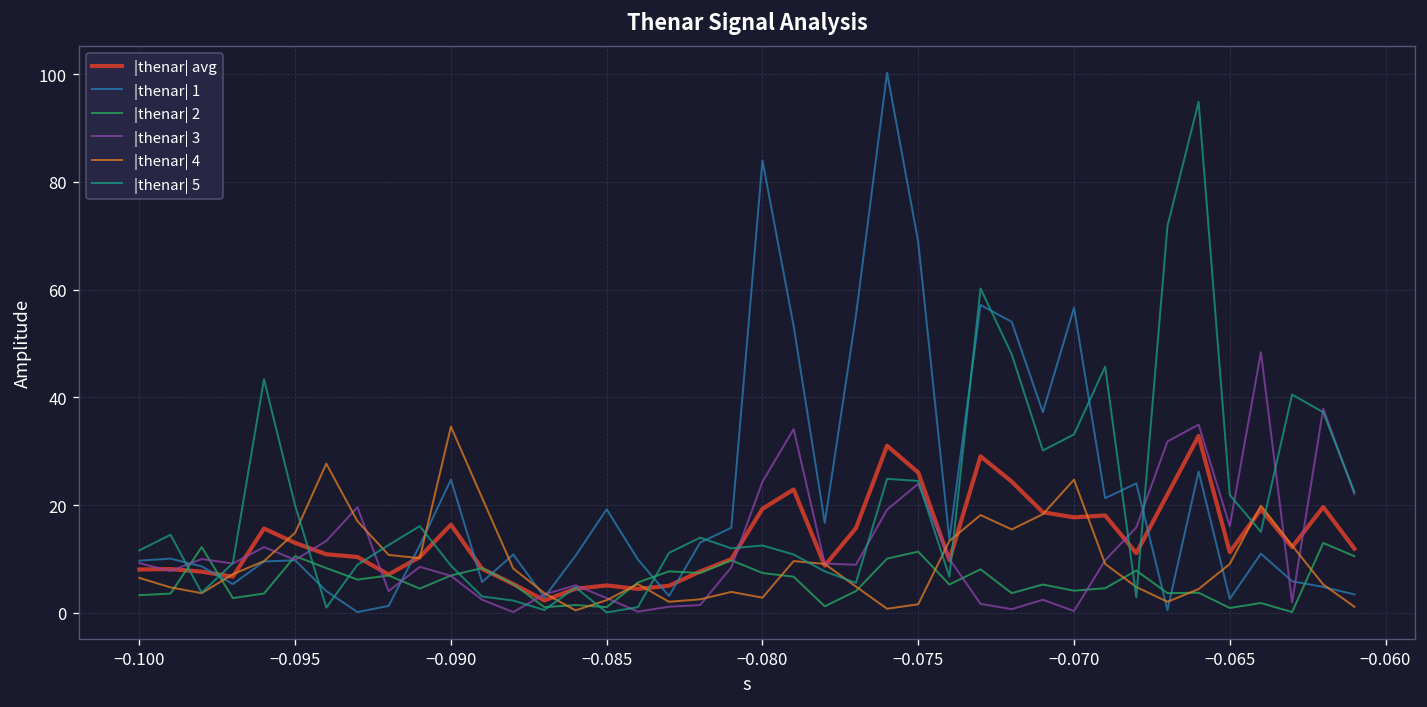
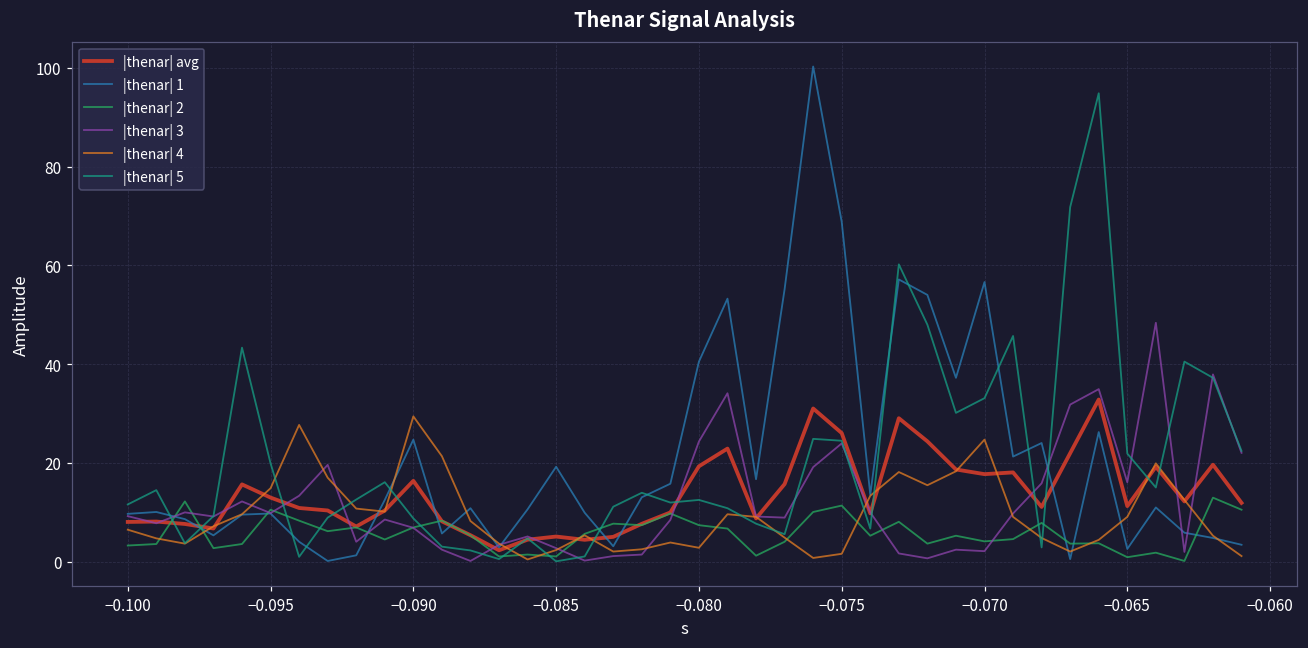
|thenar| 4, −0.090: 35 -> 29
|thenar| 1, −0.080: 84 -> 41
|thenar| 3, −0.070: 0 -> 2
